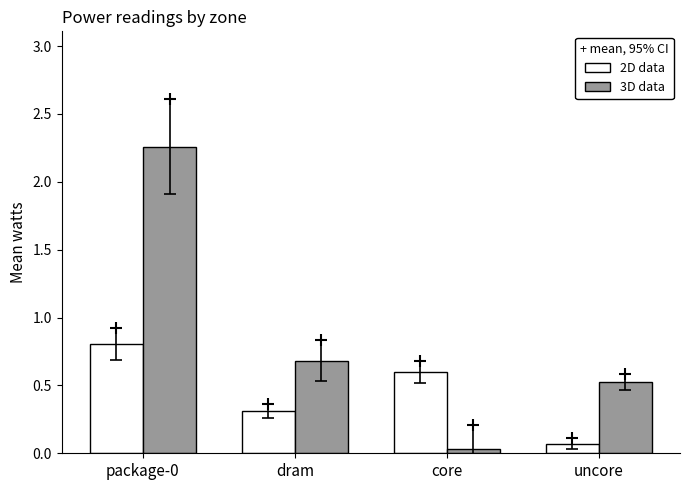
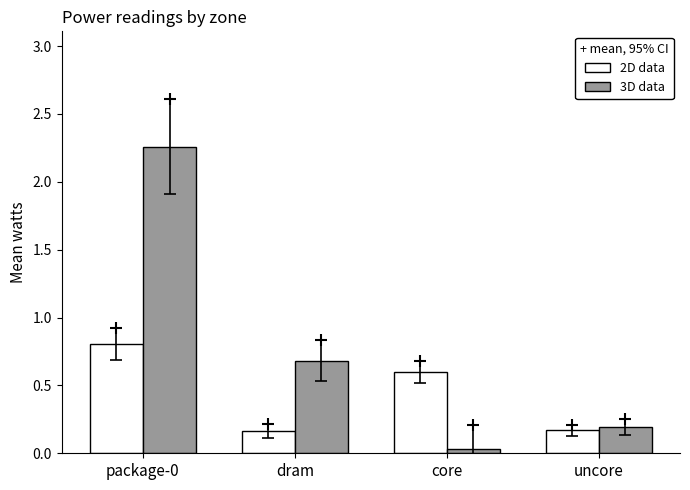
2D data, dram: 0.31 -> 0.16
2D data, uncore: 0.07 -> 0.17
3D data, uncore: 0.53 -> 0.20
